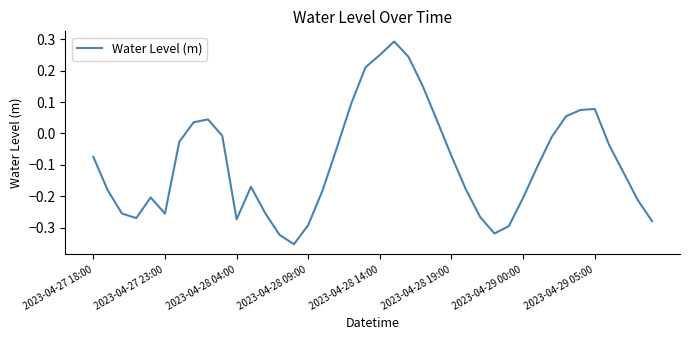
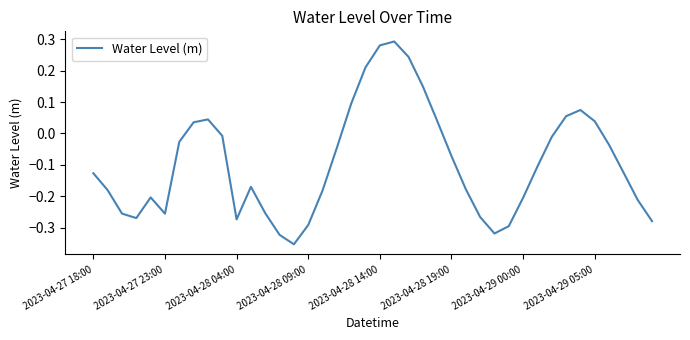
2023-04-27 18:00: -0.07 -> -0.13
2023-04-28 14:00: 0.25 -> 0.28
2023-04-29 05:00: 0.08 -> 0.04
